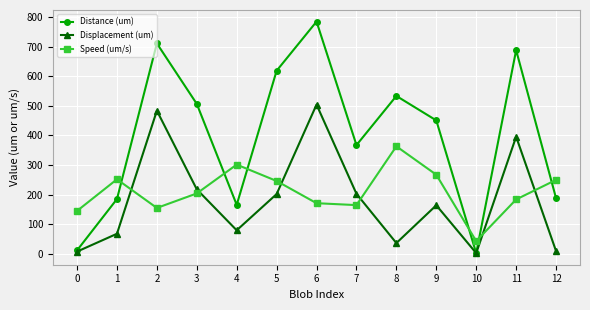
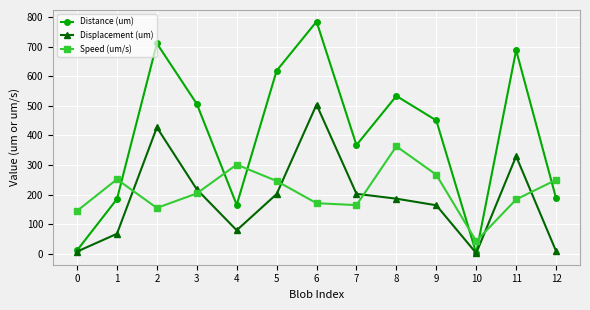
Displacement (um), 2: 480 -> 430
Displacement (um), 8: 40 -> 190
Displacement (um), 11: 400 -> 330
